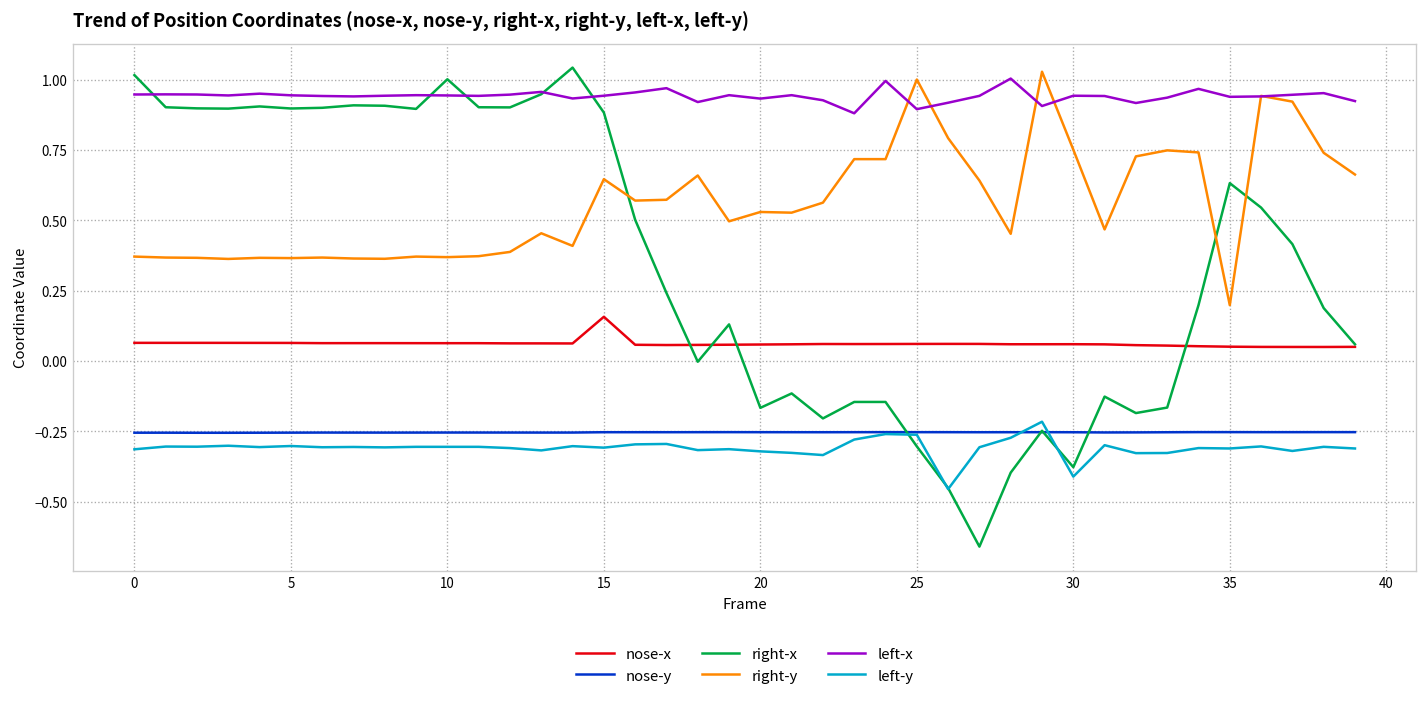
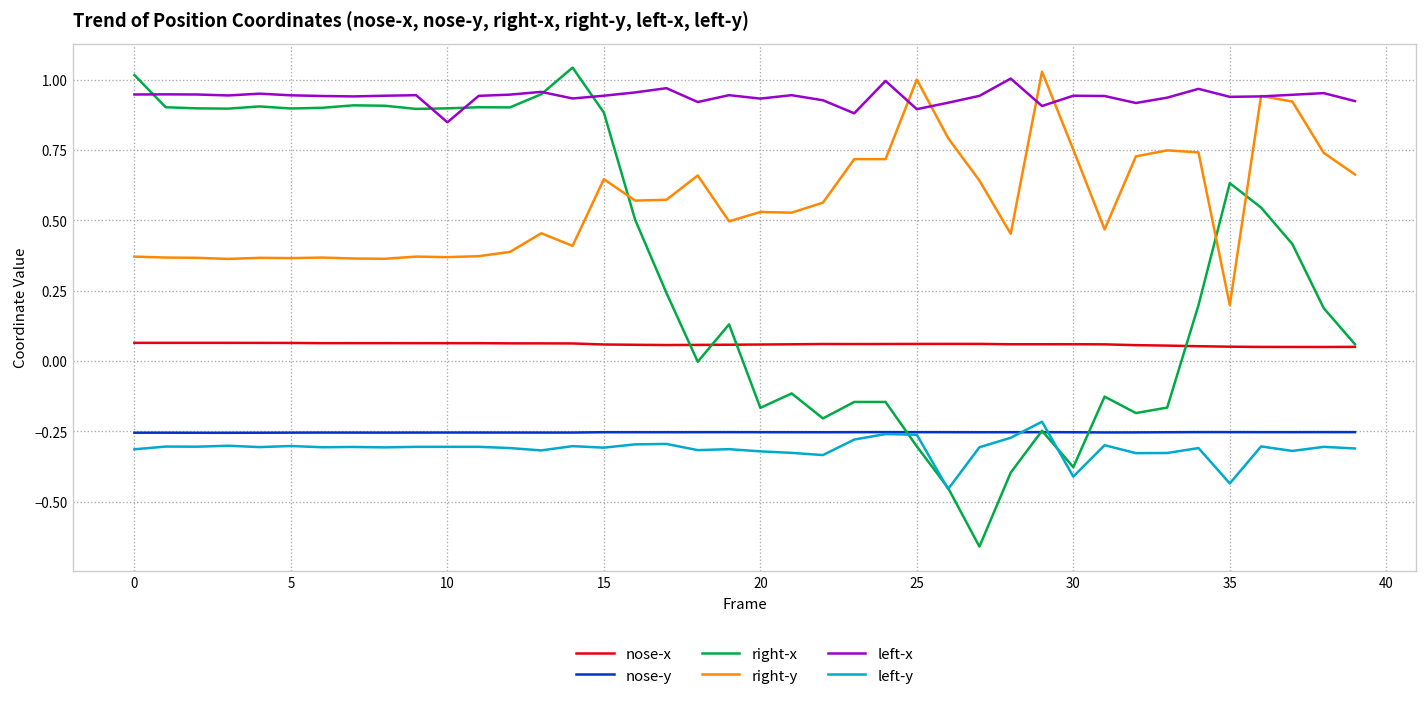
right-x, 10: 1.00 -> 0.90
left-x, 10: 0.94 -> 0.85
nose-x, 15: 0.16 -> 0.06
left-y, 35: -0.31 -> -0.44
